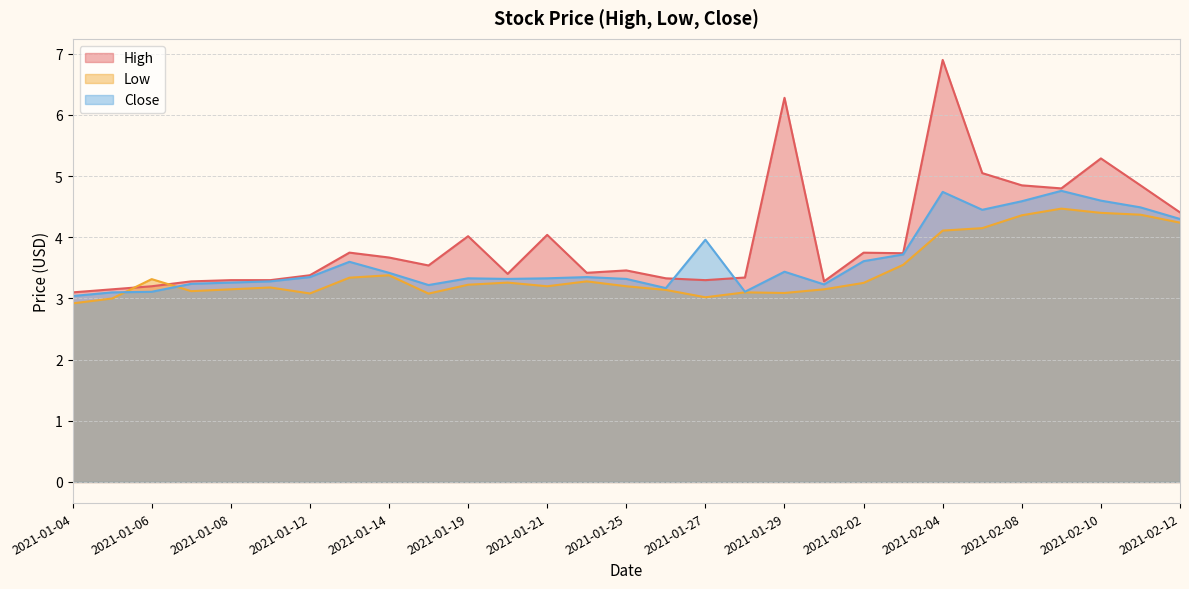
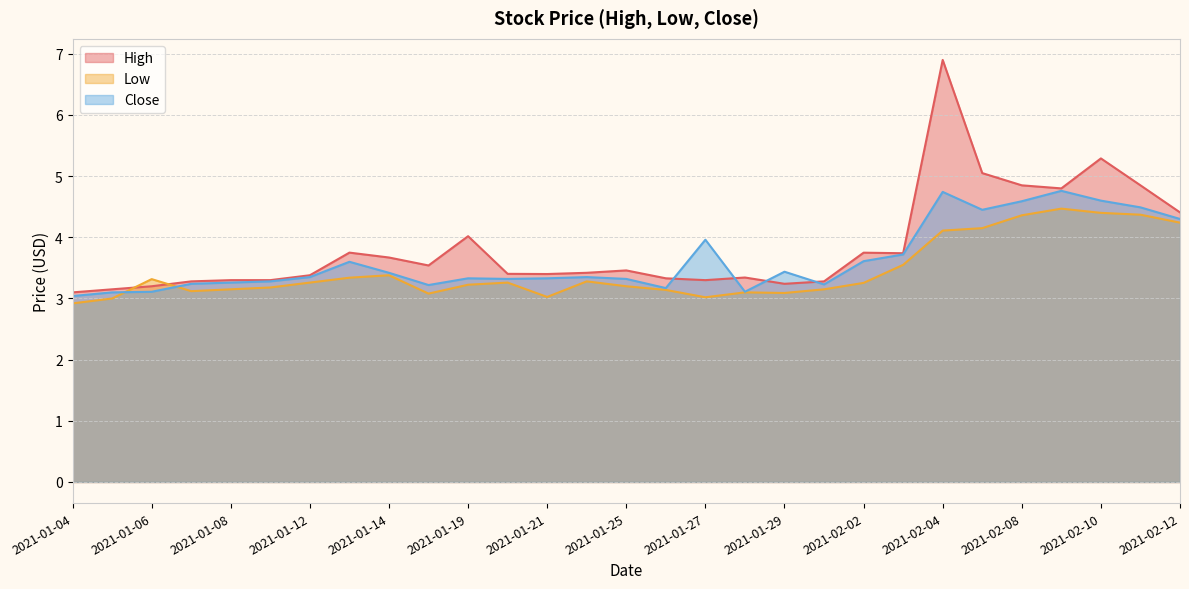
Low, 2021-01-12: 3.1 -> 3.3
High, 2021-01-21: 4.0 -> 3.4
Low, 2021-01-21: 3.2 -> 3.0
High, 2021-01-29: 6.3 -> 3.2
